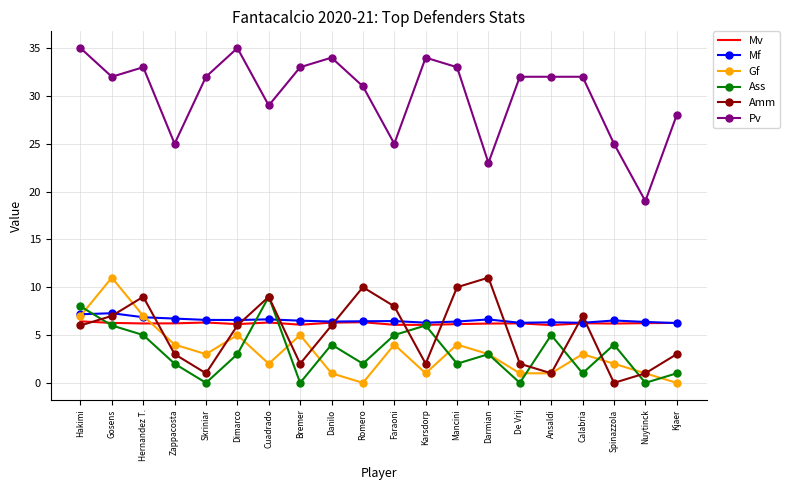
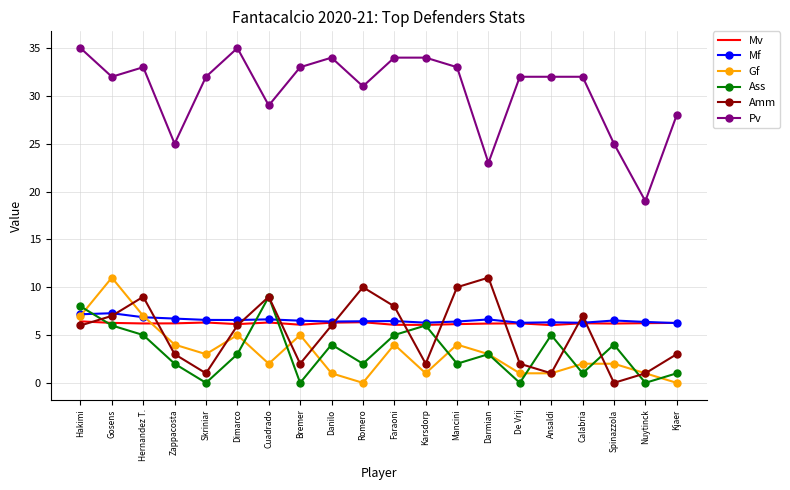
Pv, Faraoni: 25 -> 34
Gf, Calabria: 3 -> 2
